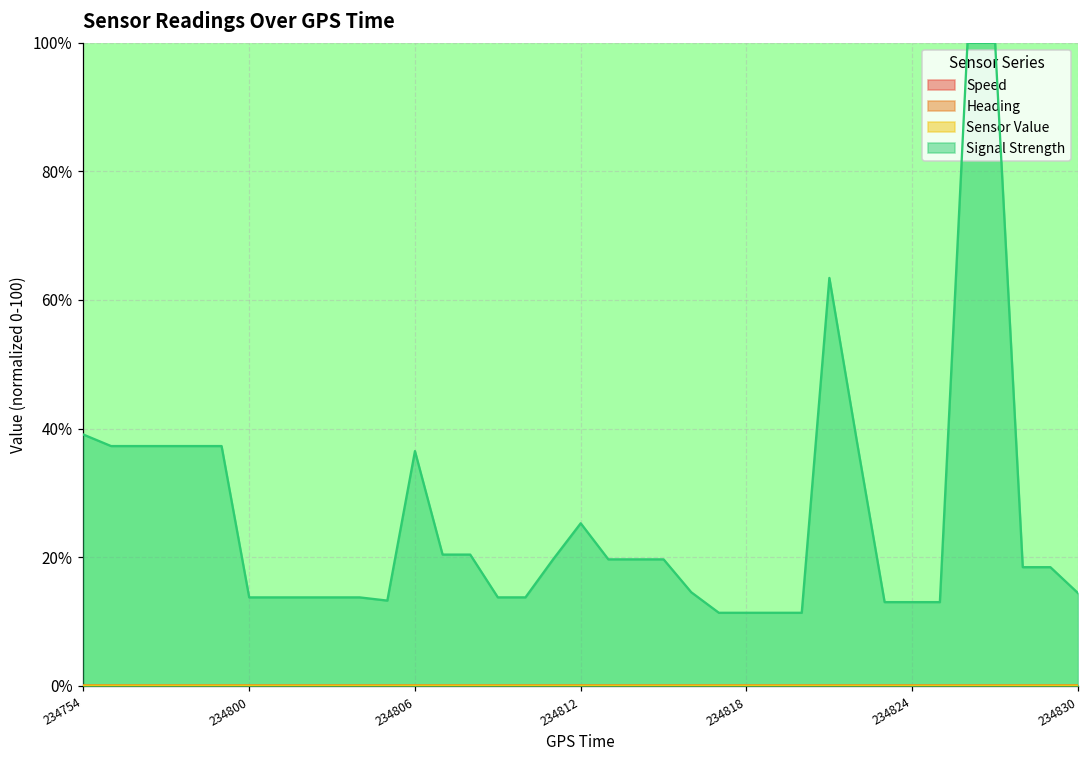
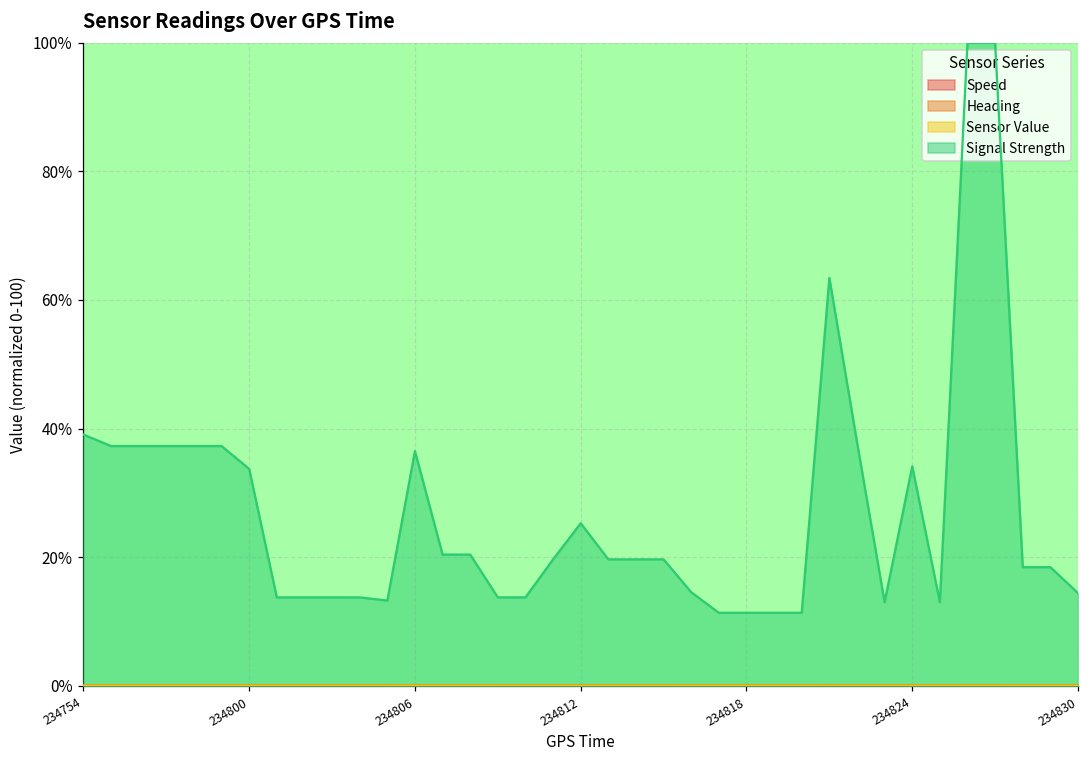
Signal Strength, 234800: 14% -> 34%
Signal Strength, 234824: 13% -> 34%
